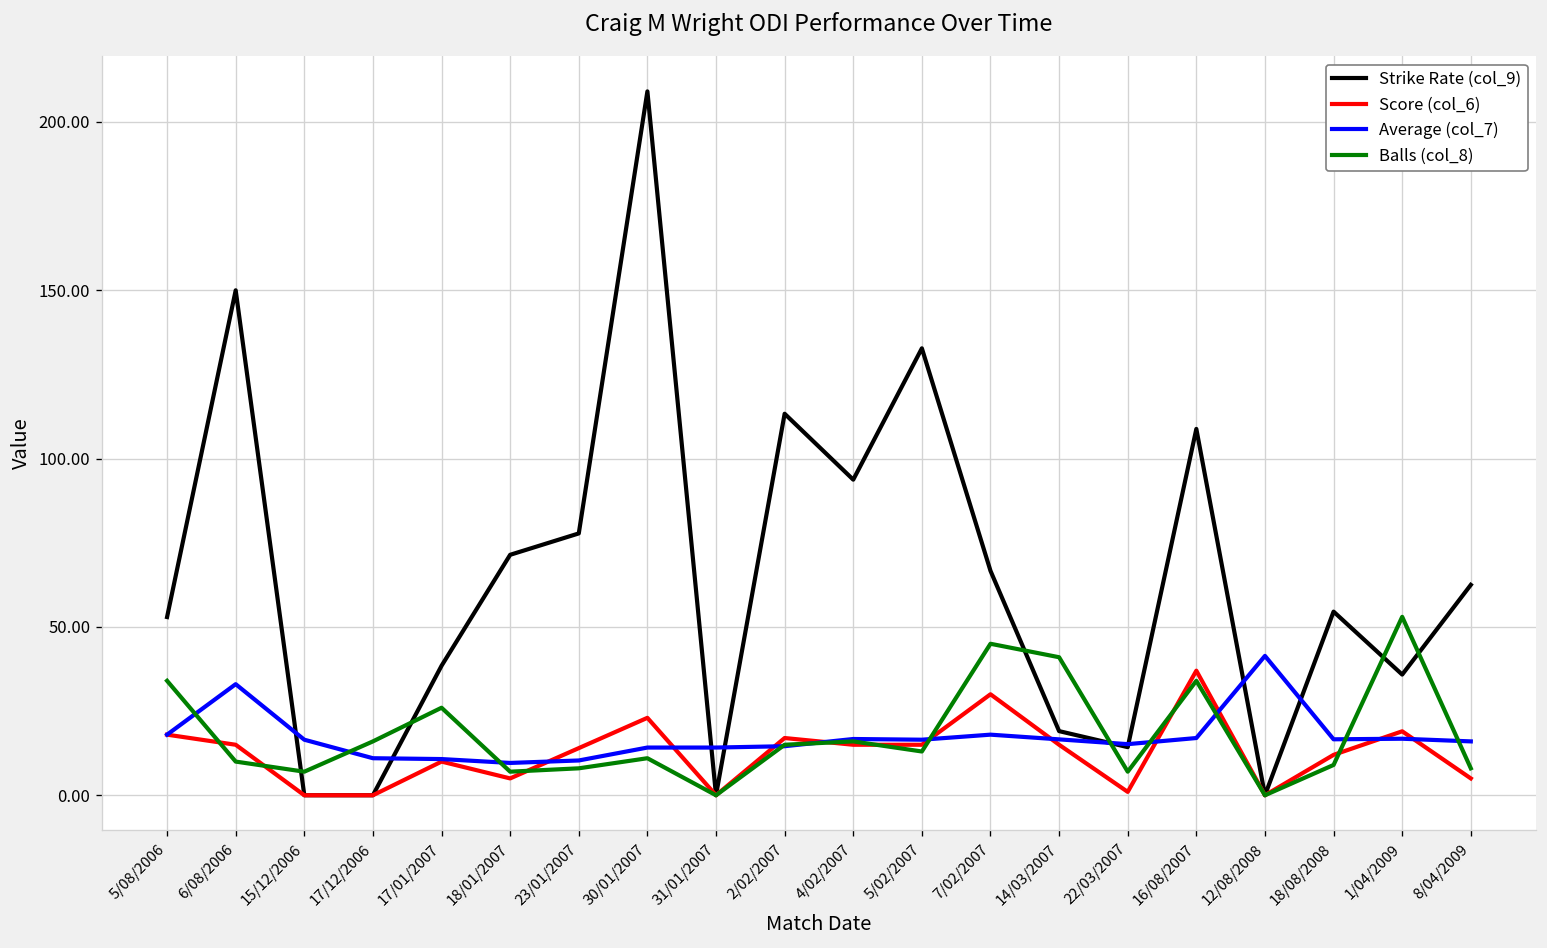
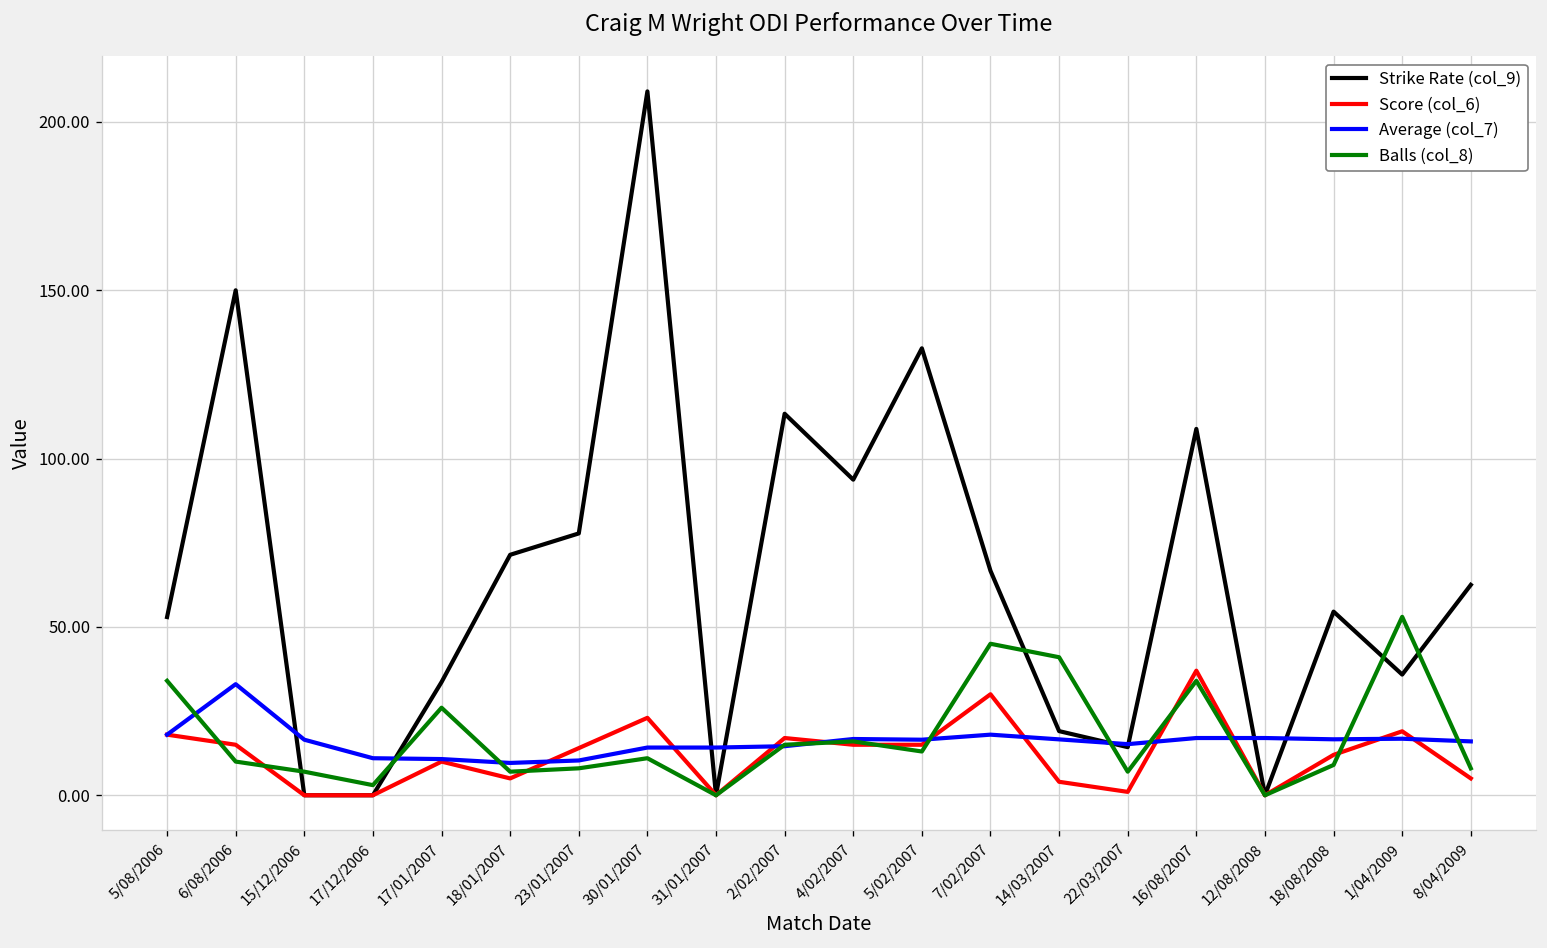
Balls (col_8), 17/12/2006: 16 -> 3
Strike Rate (col_9), 17/01/2007: 38 -> 34
Score (col_6), 14/03/2007: 15 -> 4
Average (col_7), 12/08/2008: 41 -> 17
